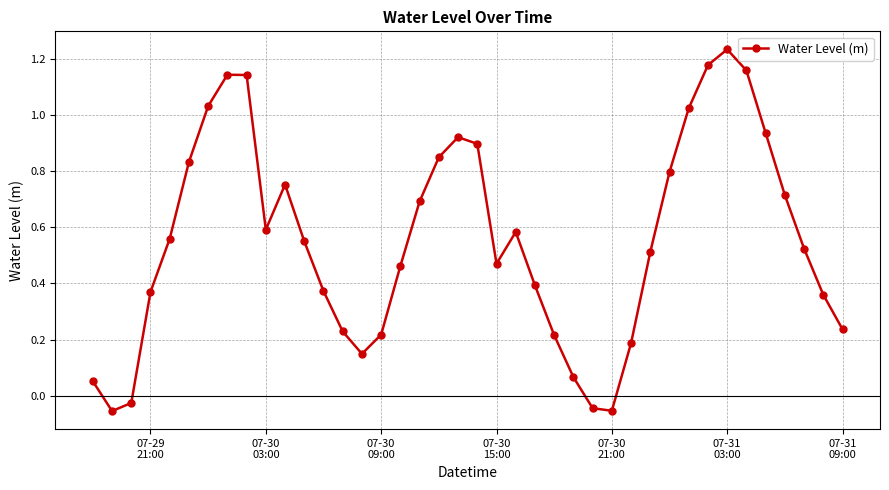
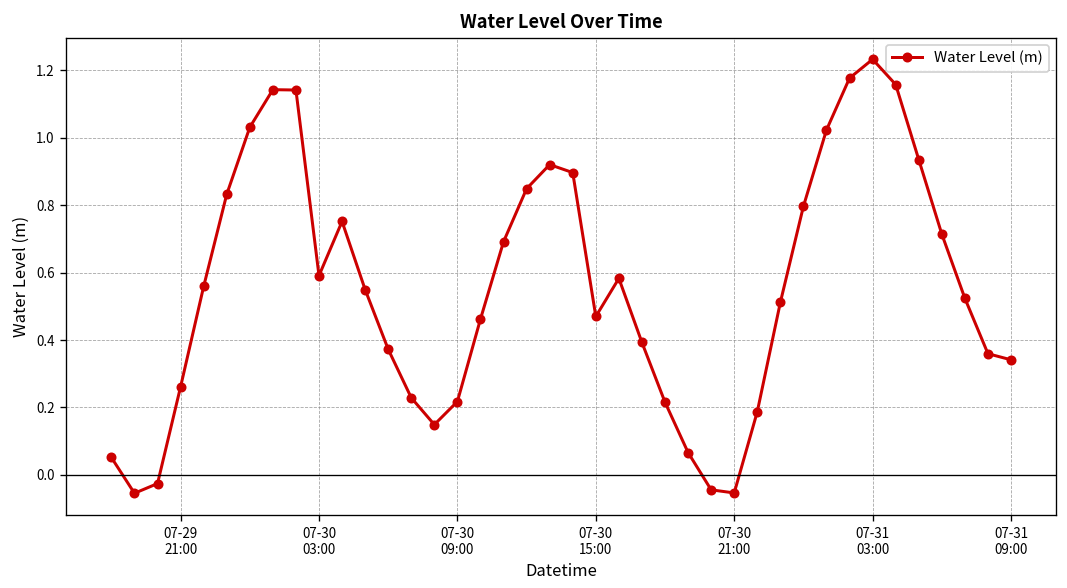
07-29 21:00: 0.37 -> 0.26
07-31 09:00: 0.24 -> 0.34
